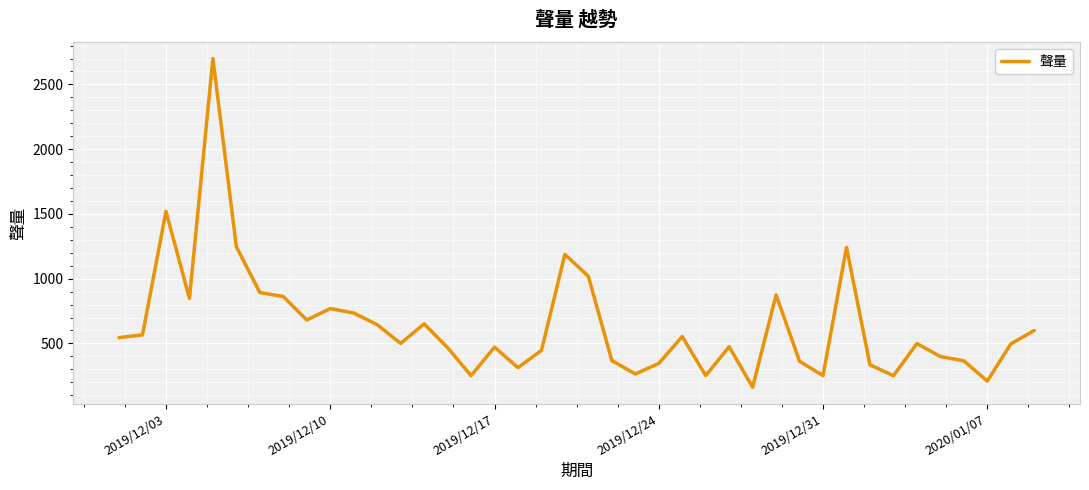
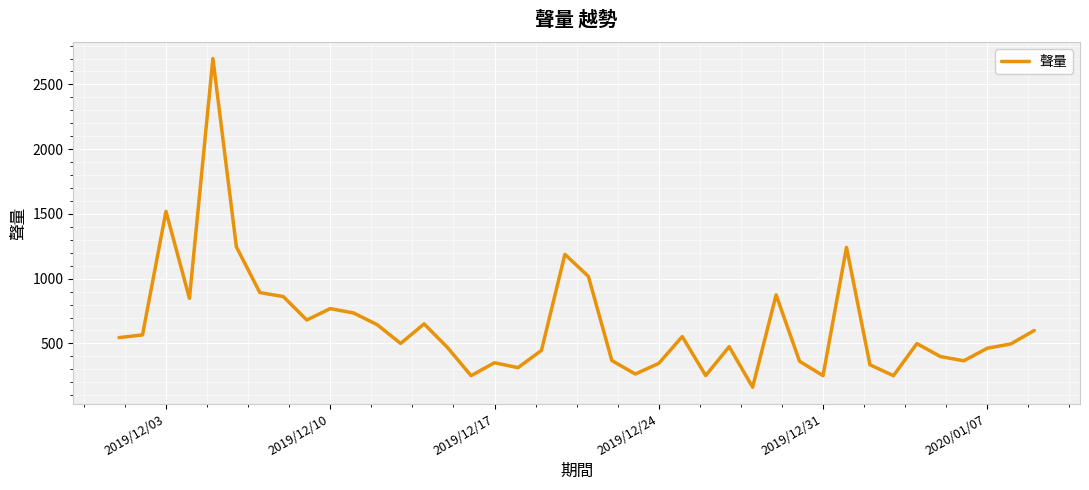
2019/12/17: 470 -> 350
2020/01/07: 210 -> 460
